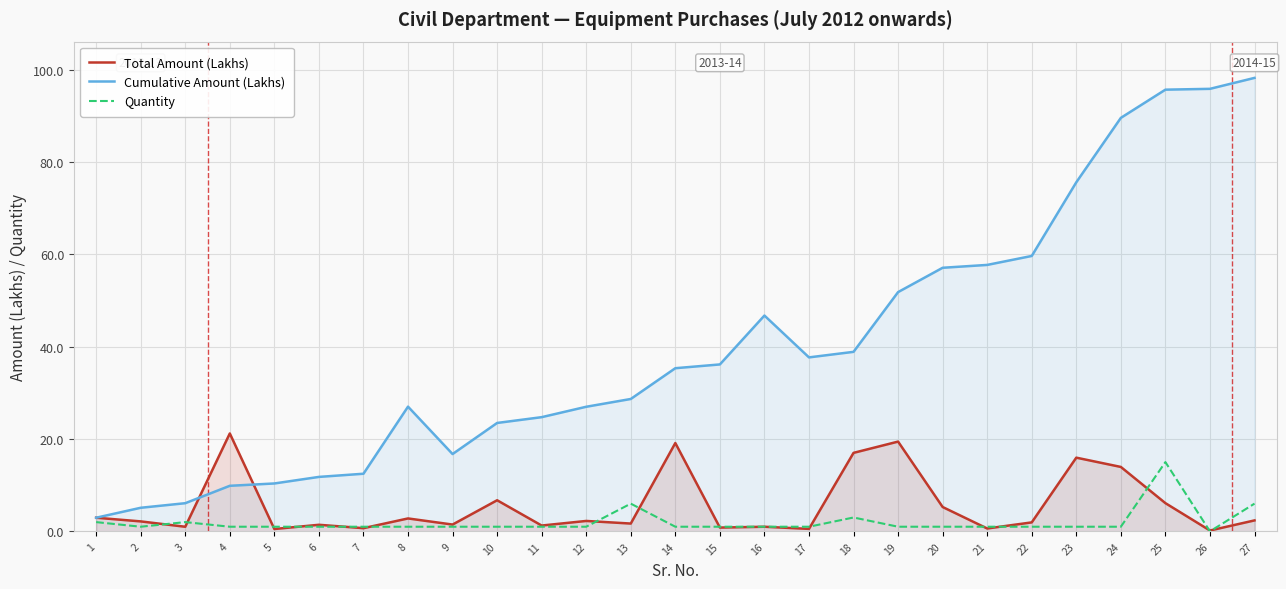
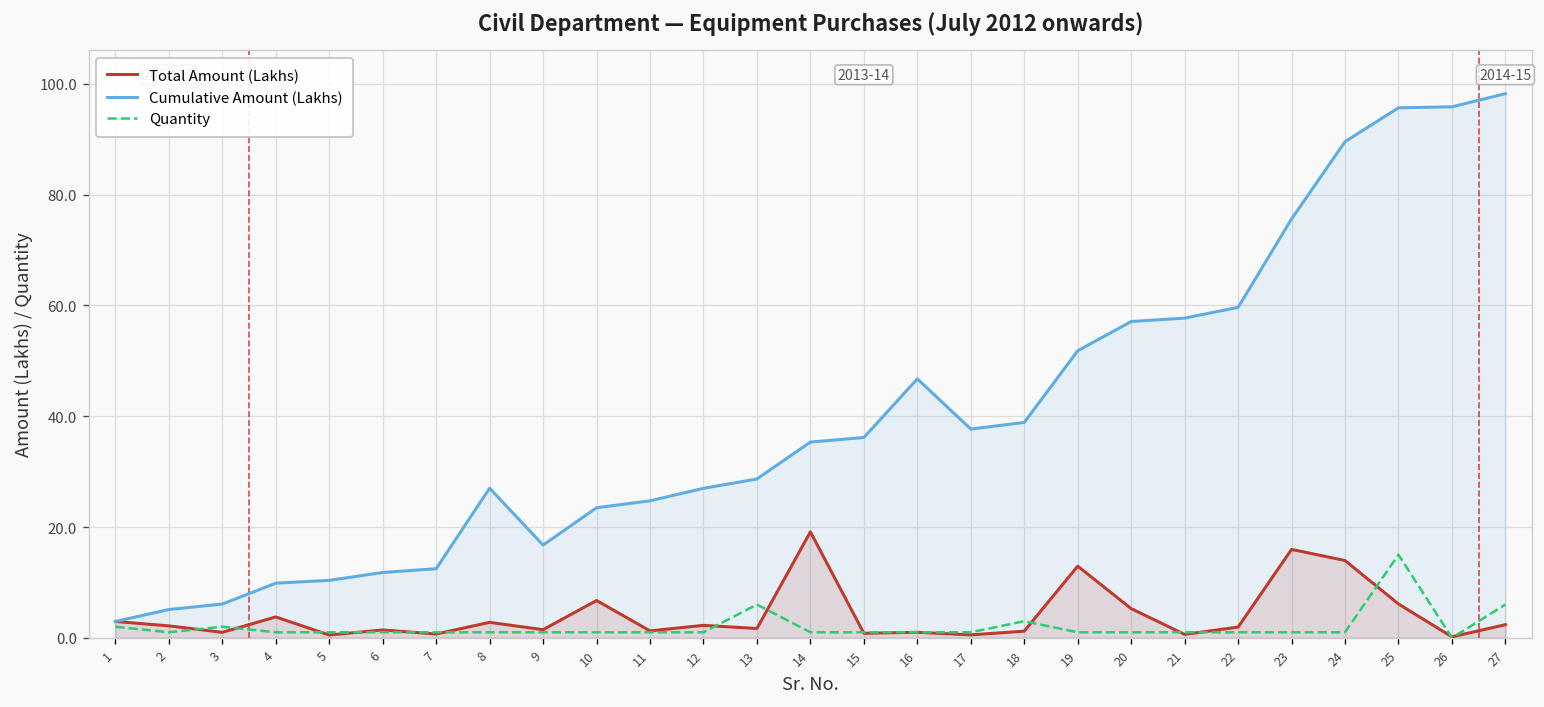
Total Amount (Lakhs), 4: 21 -> 4
Total Amount (Lakhs), 18: 17 -> 1
Total Amount (Lakhs), 19: 19 -> 13
